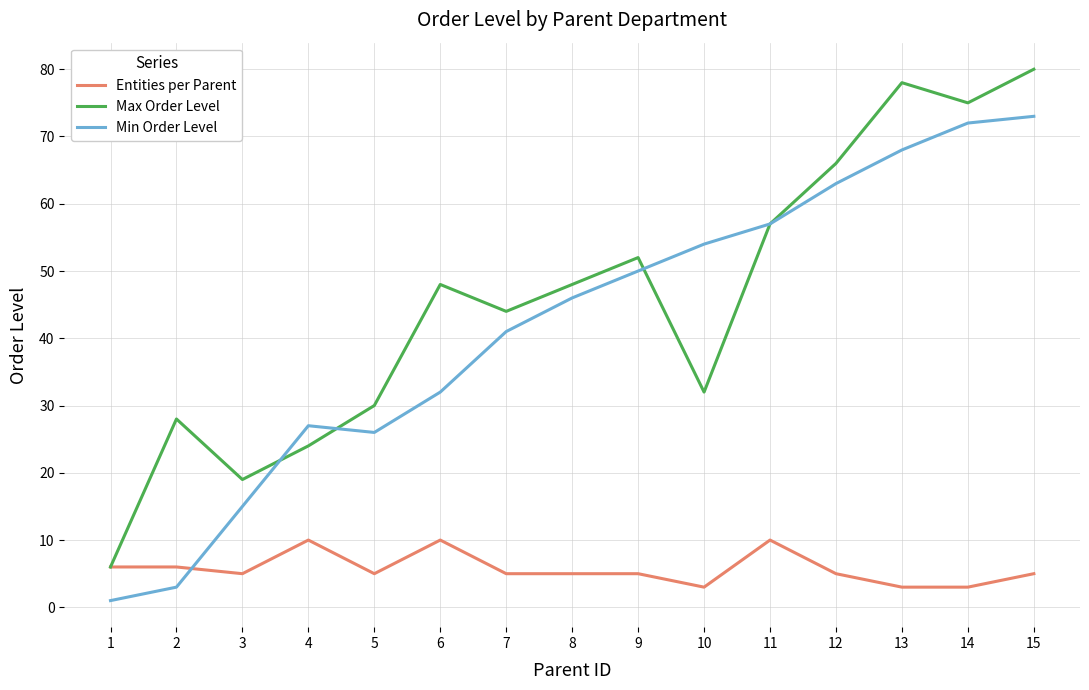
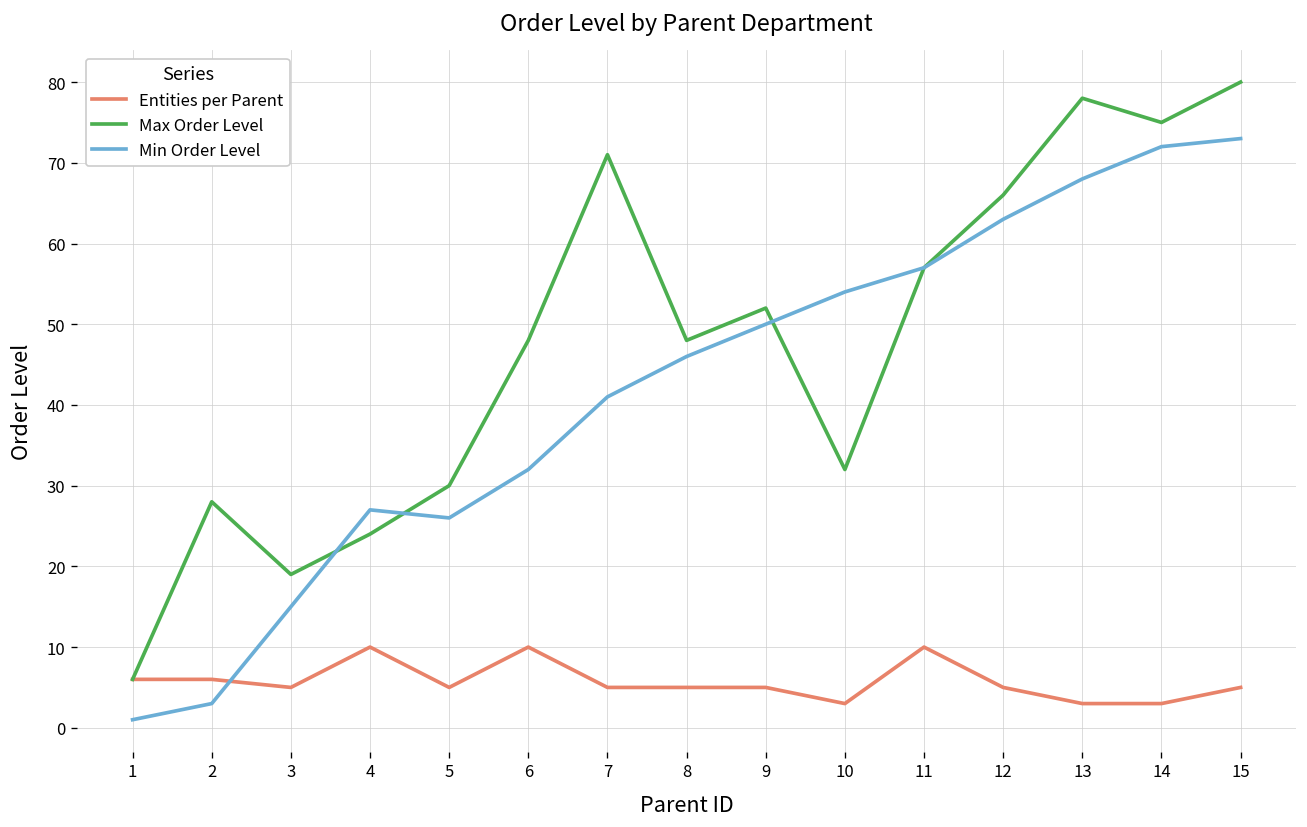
Max Order Level, 7: 44 -> 71
